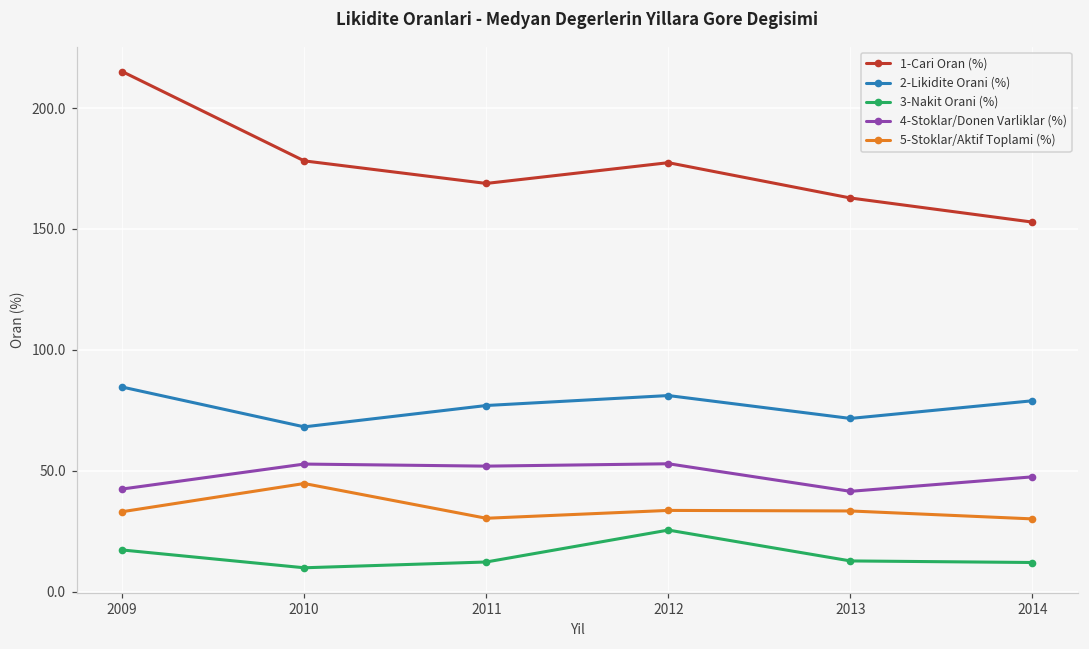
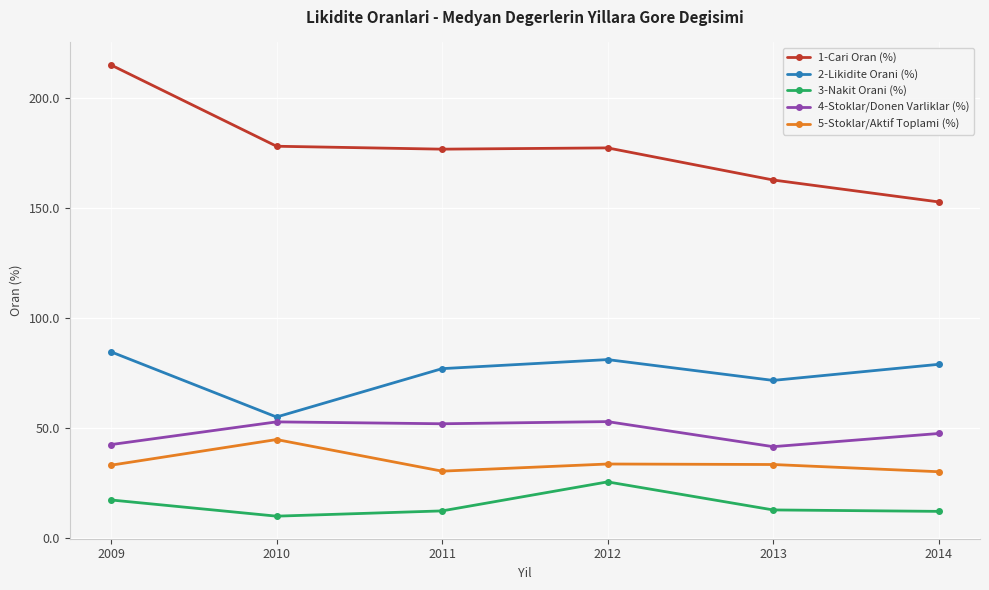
2-Likidite Orani (%), 2010: 68 -> 55
1-Cari Oran (%), 2011: 169 -> 177
